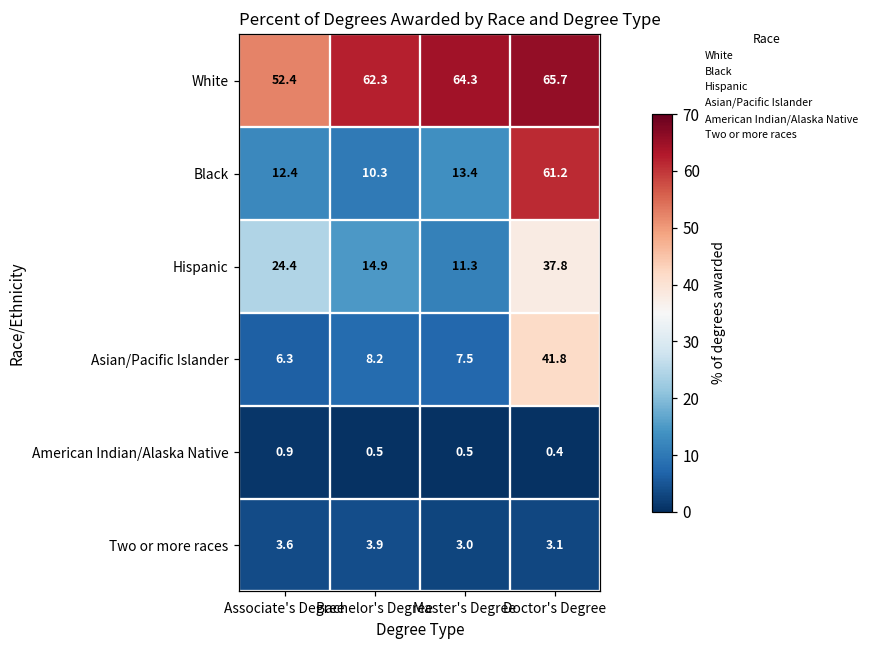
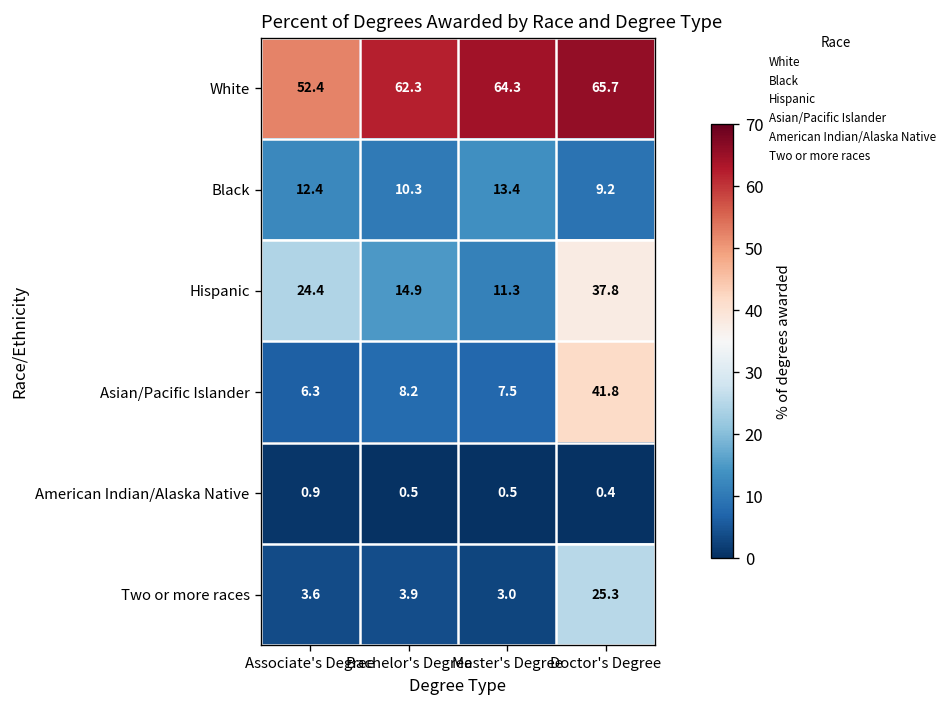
Black, Doctor's Degree: 61.2 -> 9.2
Two or more races, Doctor's Degree: 3.1 -> 25.3
